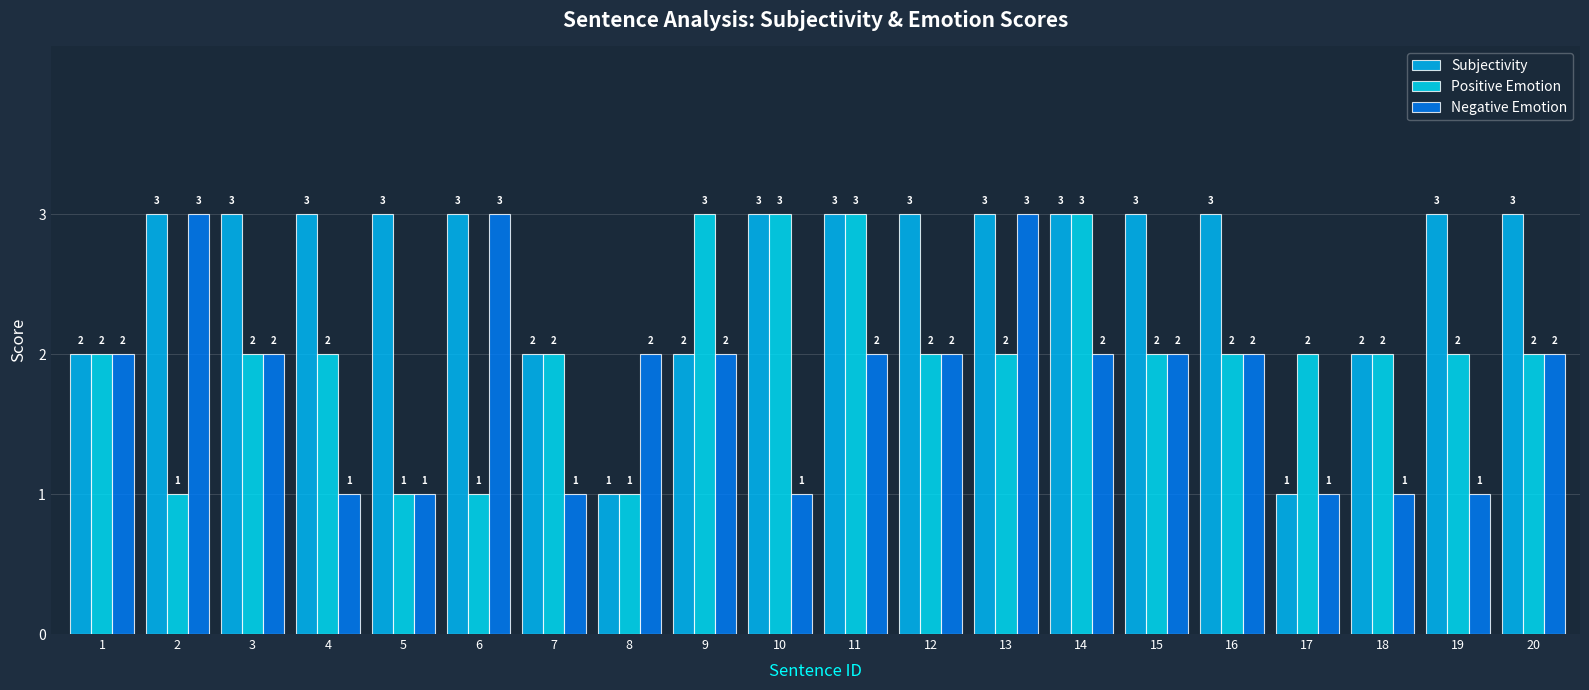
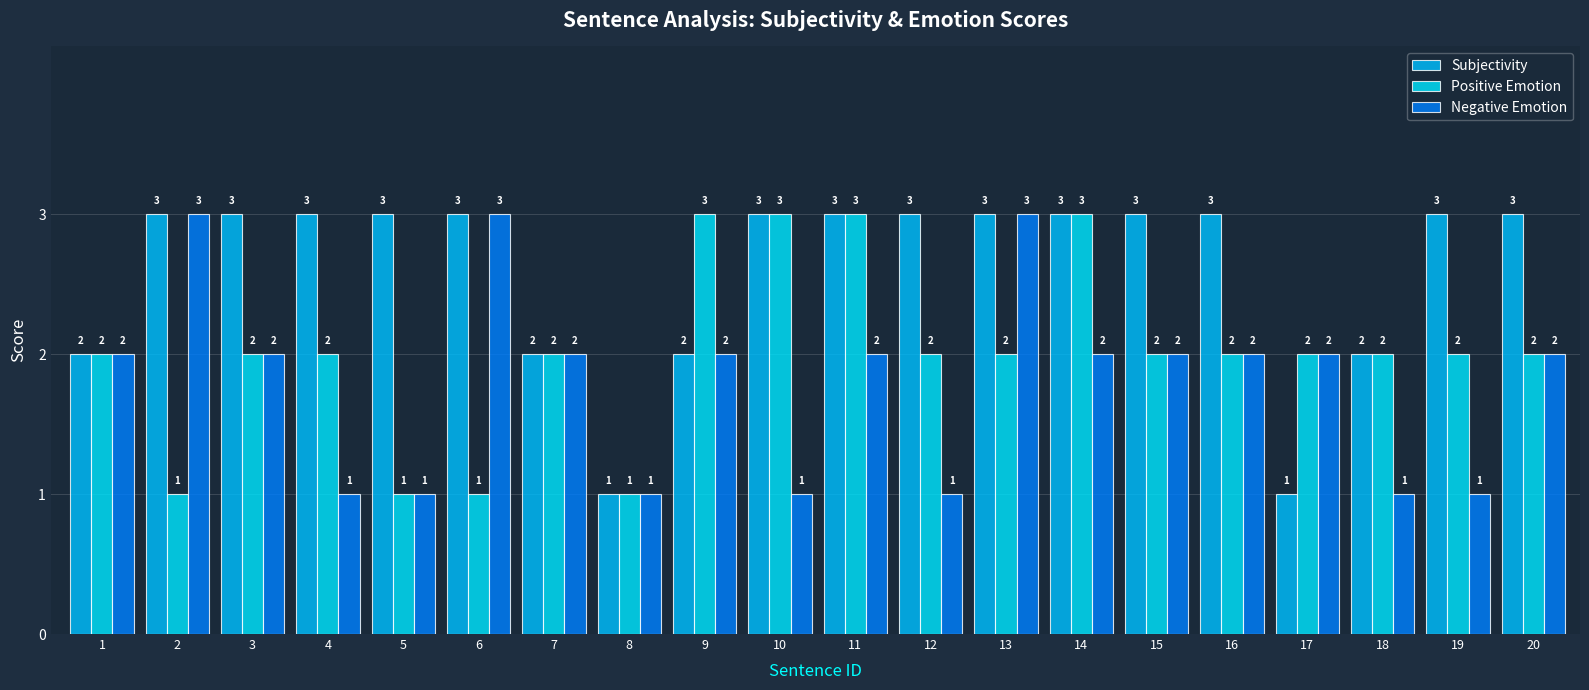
Negative Emotion, 7: 1 -> 2
Negative Emotion, 8: 2 -> 1
Negative Emotion, 12: 2 -> 1
Negative Emotion, 17: 1 -> 2
